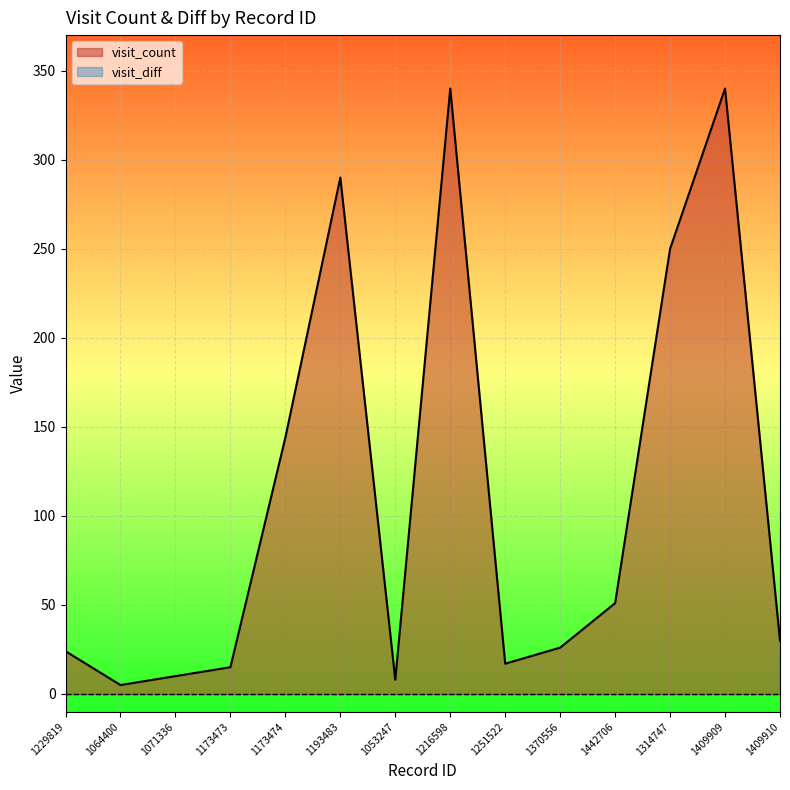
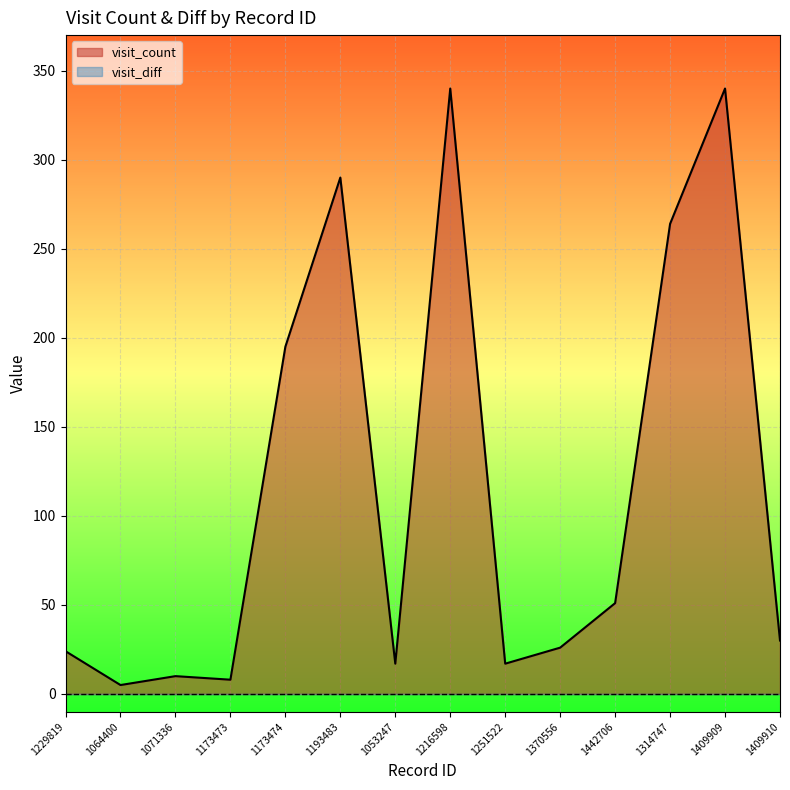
visit_count, 1173473: 15 -> 8
visit_count, 1173474: 144 -> 195
visit_count, 1053247: 8 -> 17
visit_count, 1314747: 250 -> 264
